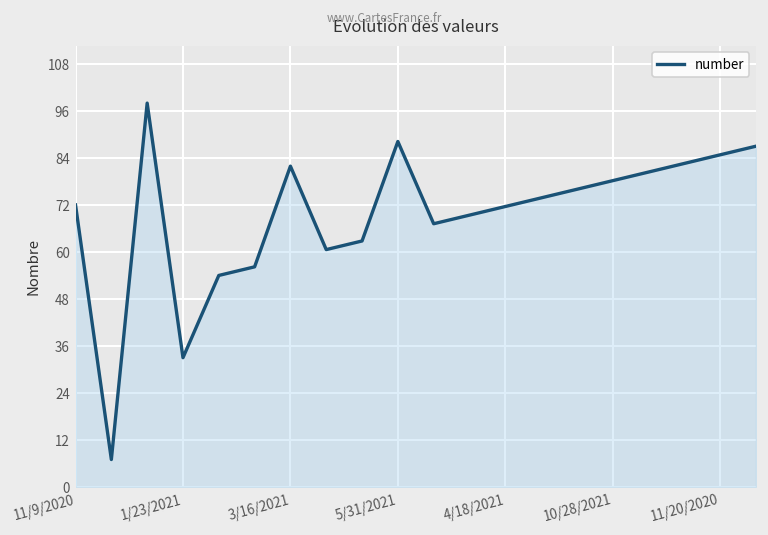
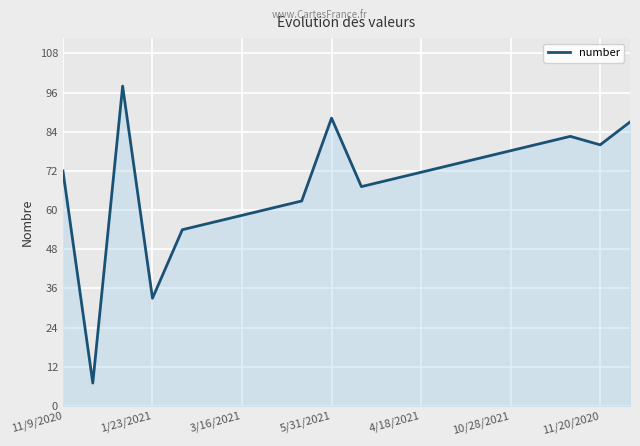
3/16/2021: 82 -> 58
11/20/2020: 85 -> 80
